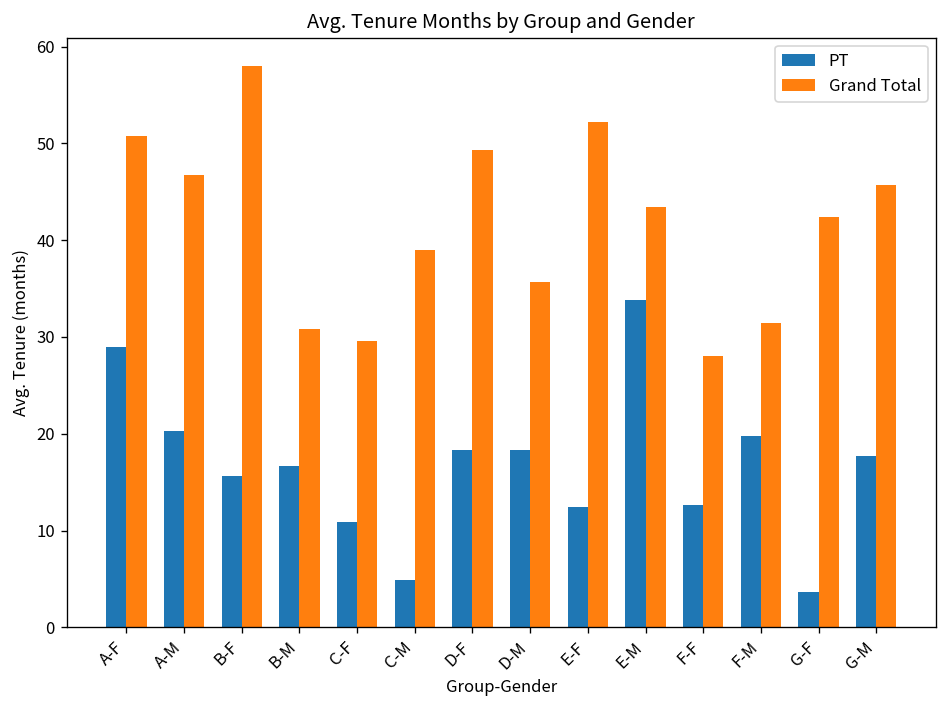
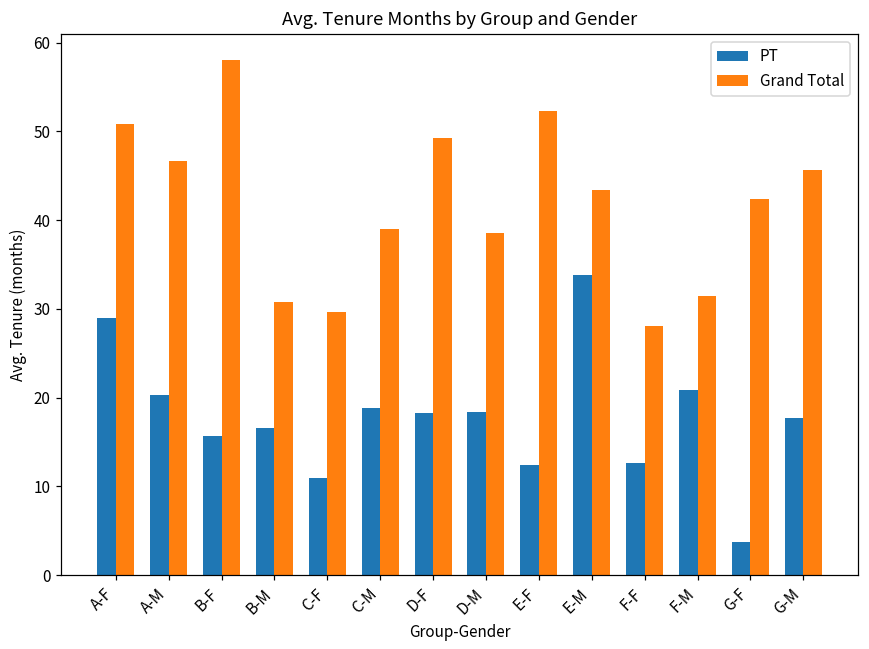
PT, C-M: 5 -> 19
Grand Total, D-M: 36 -> 39
PT, F-M: 20 -> 21
